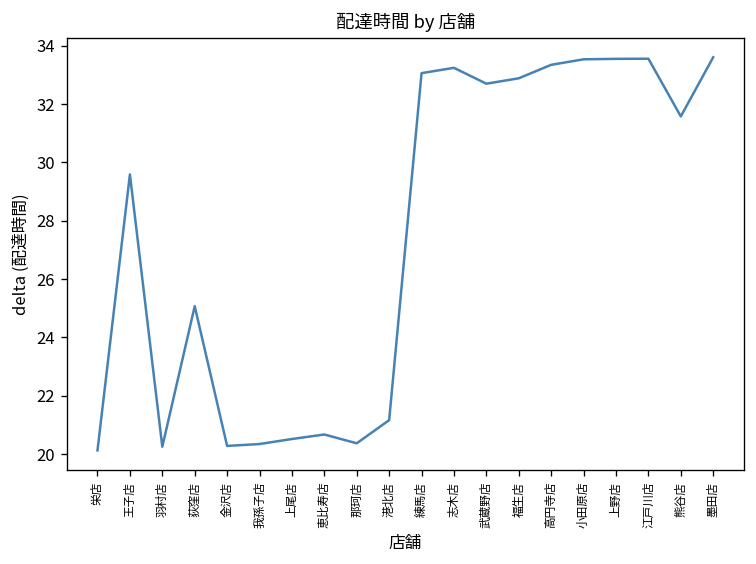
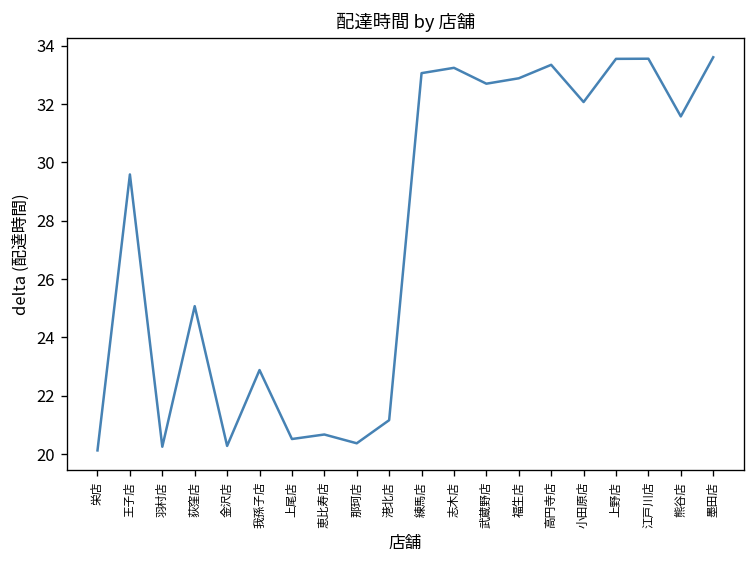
我孫子店: 20.3 -> 22.9
小田原店: 33.5 -> 32.1
